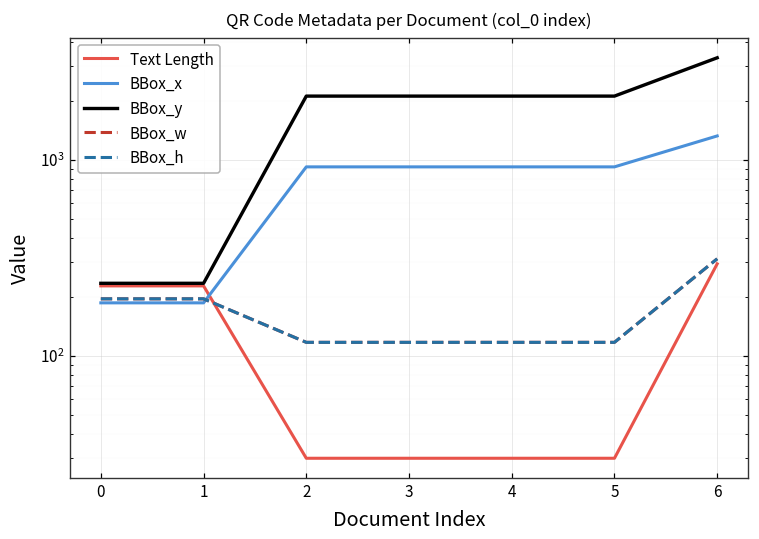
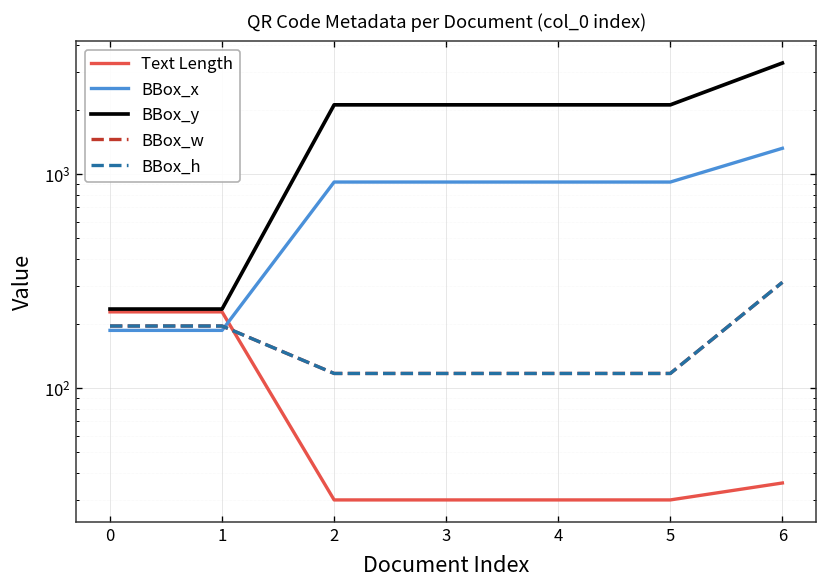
Text Length, 6: 290 -> 36
